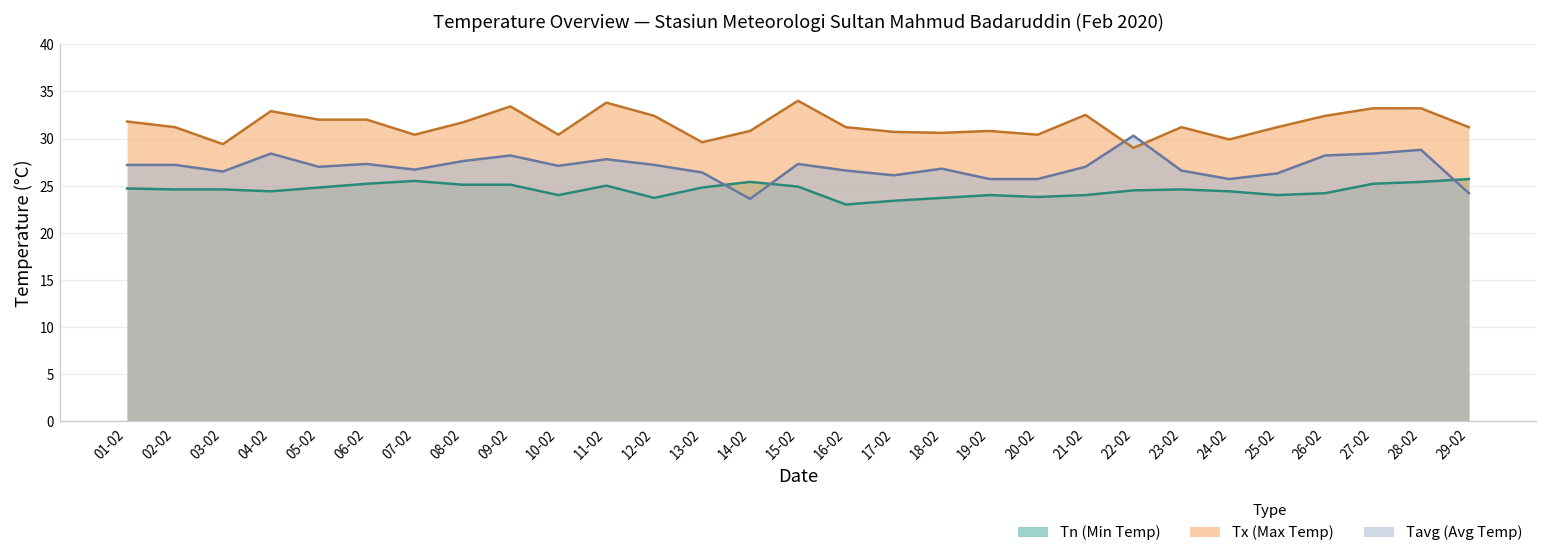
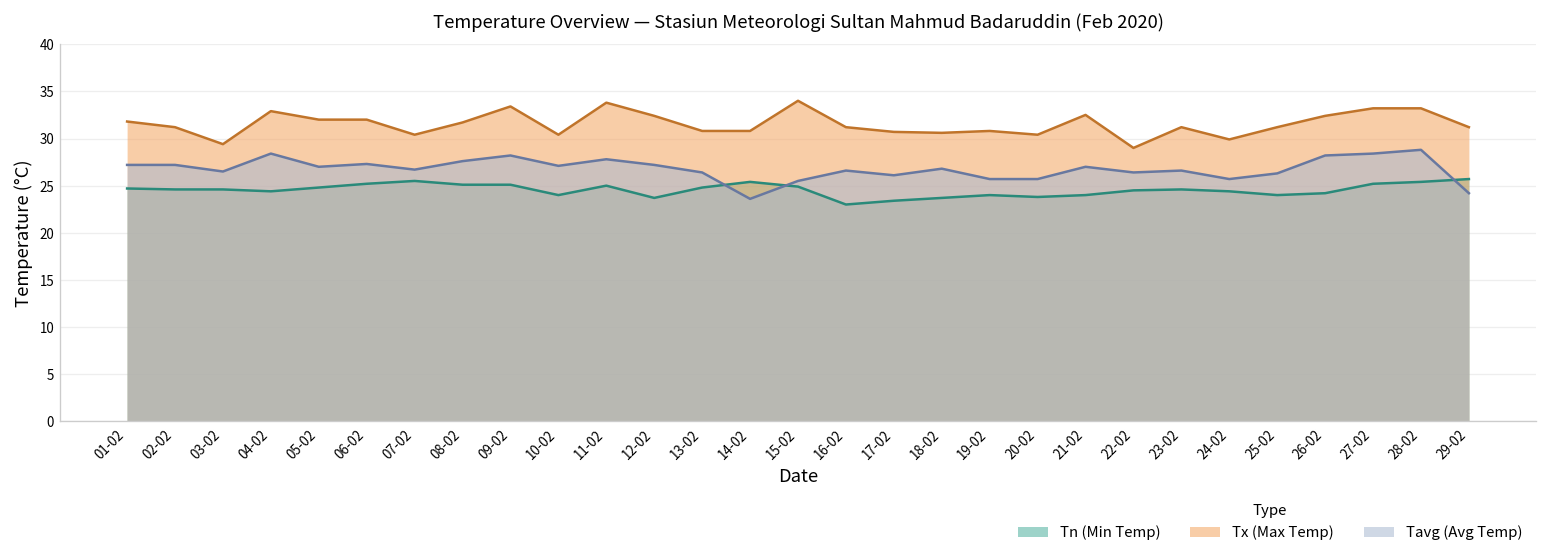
Tx (Max Temp), 13-02: 30 -> 31
Tavg (Avg Temp), 15-02: 27 -> 26
Tavg (Avg Temp), 22-02: 30 -> 26
